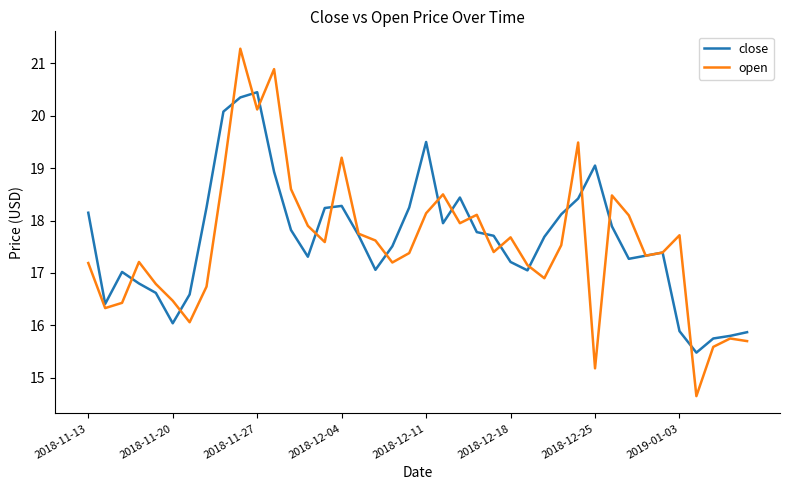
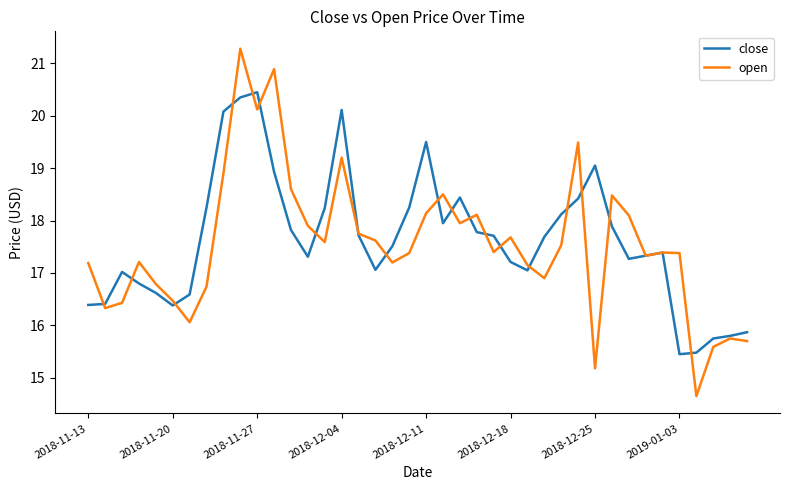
close, 2018-11-13: 18.2 -> 16.4
close, 2018-11-20: 16.0 -> 16.4
close, 2018-12-04: 18.3 -> 20.1
close, 2019-01-03: 15.9 -> 15.5
open, 2019-01-03: 17.7 -> 17.4
